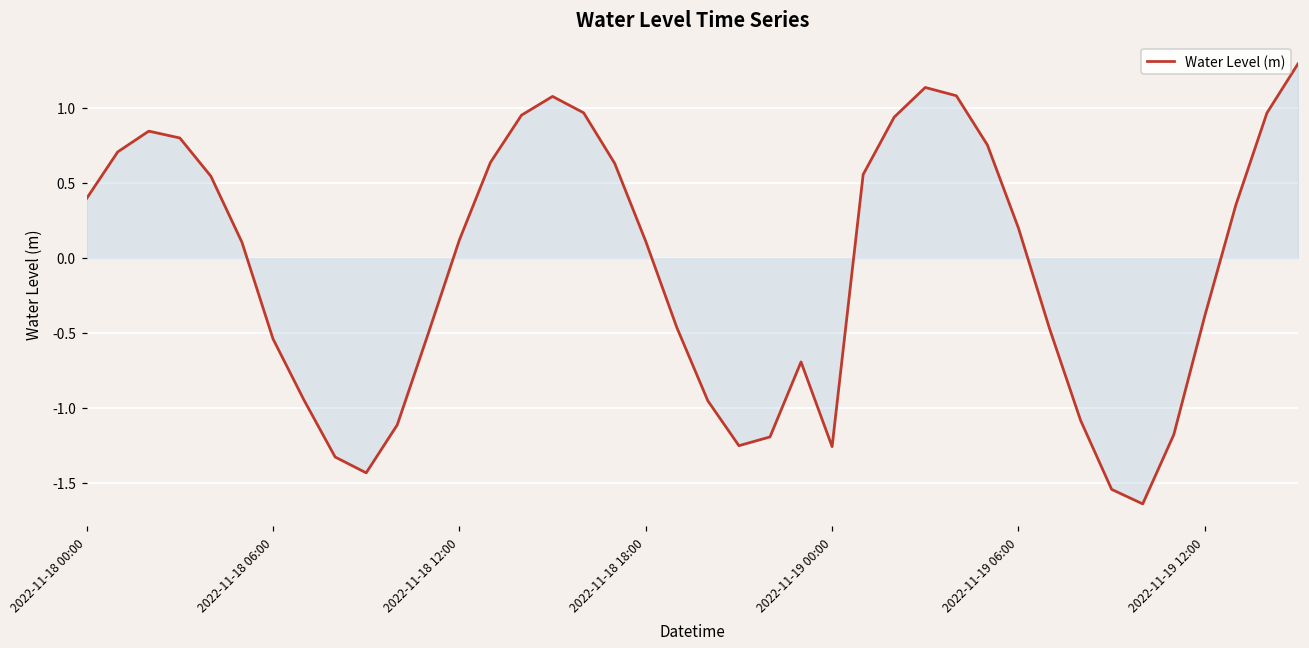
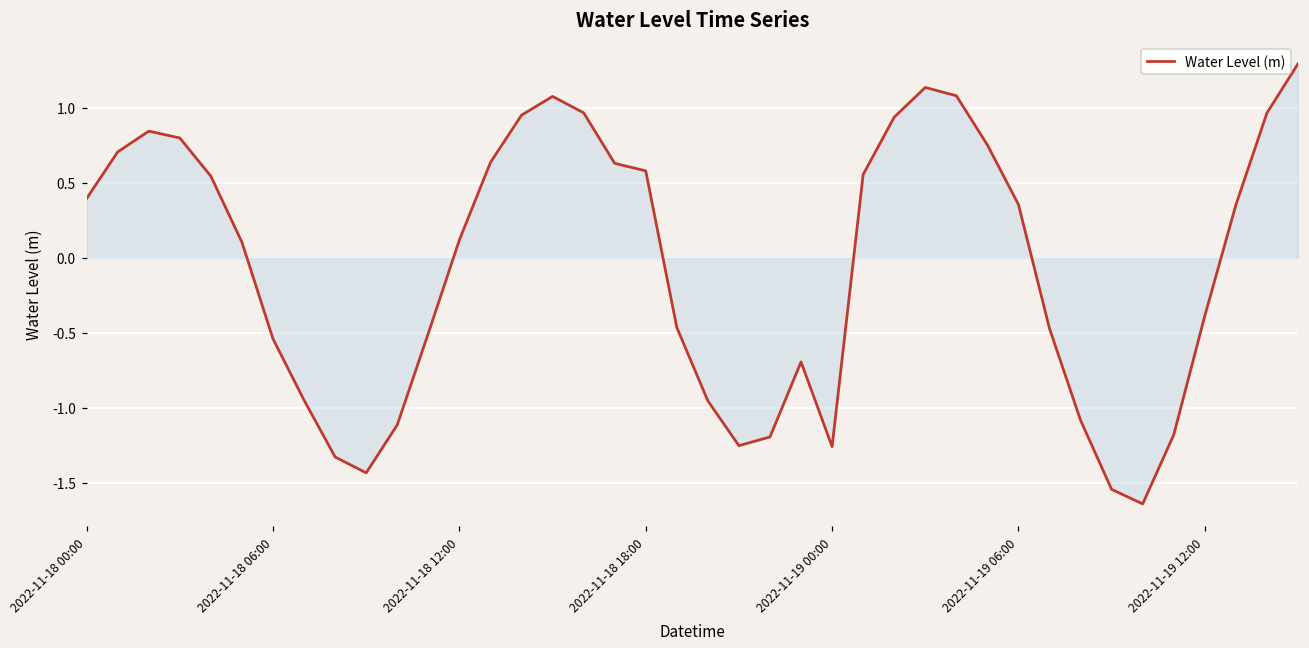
Water Level (m), 2022-11-18 18:00: 0.11 -> 0.58
Water Level (m), 2022-11-19 06:00: 0.20 -> 0.36
